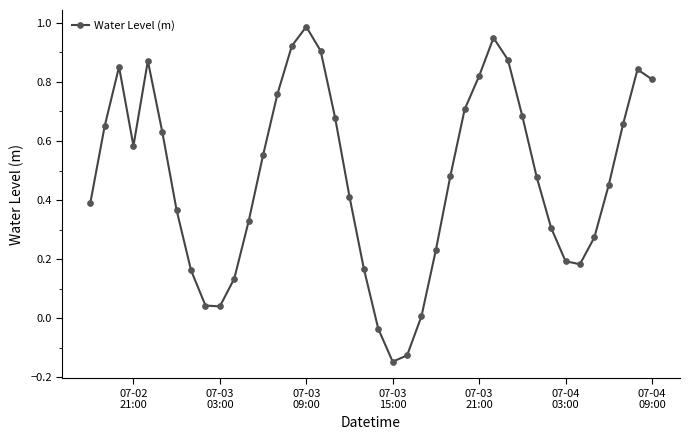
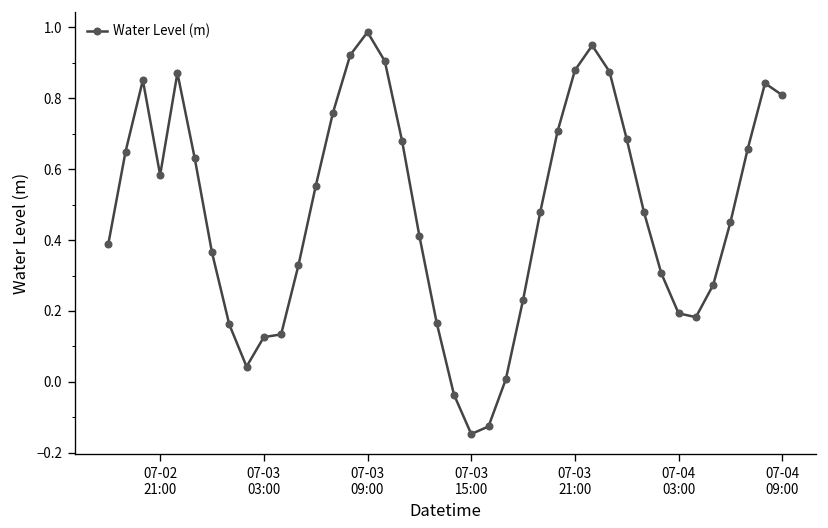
07-03 03:00: 0.04 -> 0.13
07-03 21:00: 0.82 -> 0.88
